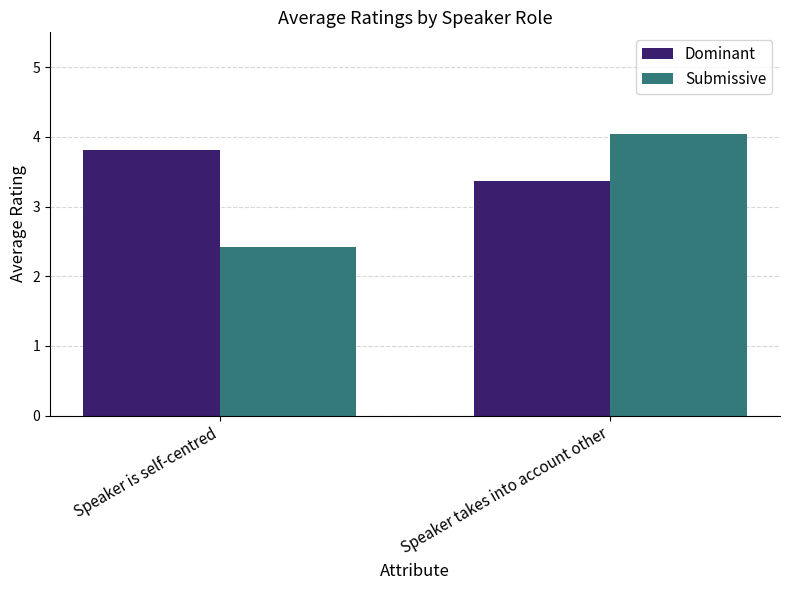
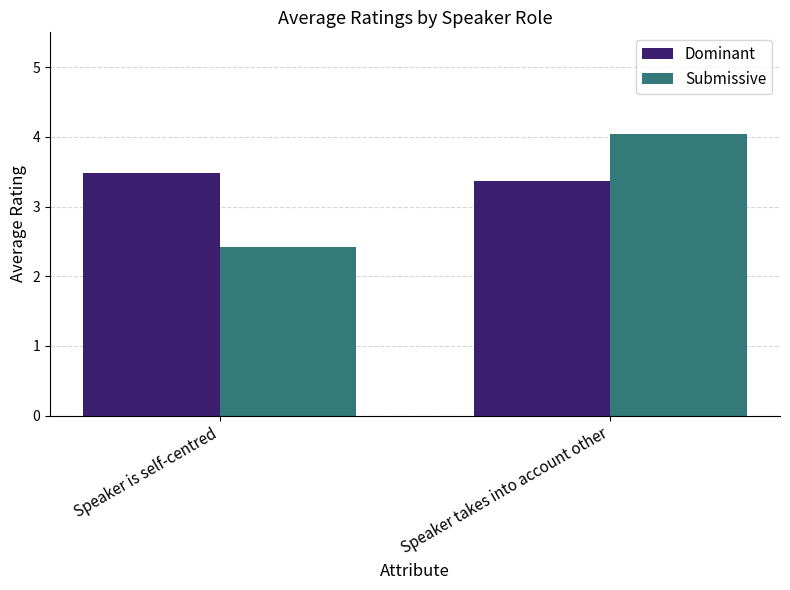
Dominant, Speaker is self-centred: 3.8 -> 3.5
